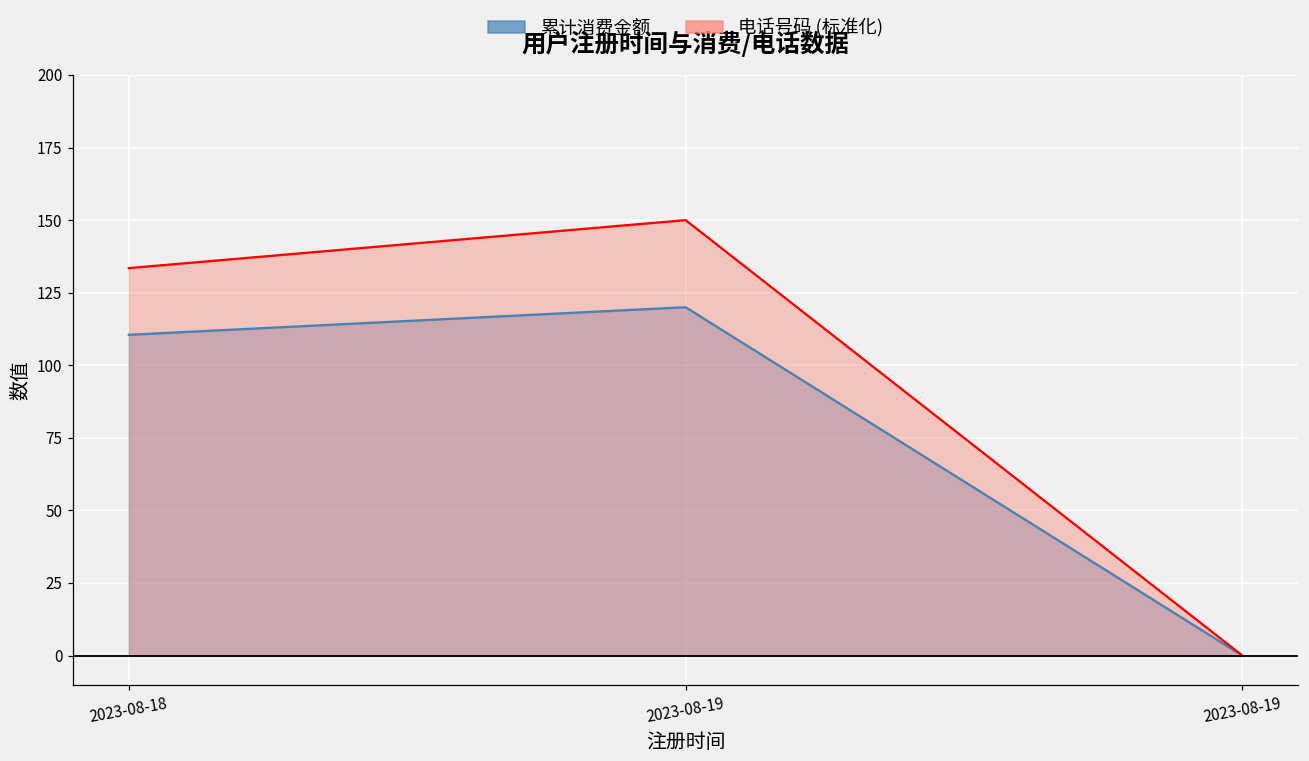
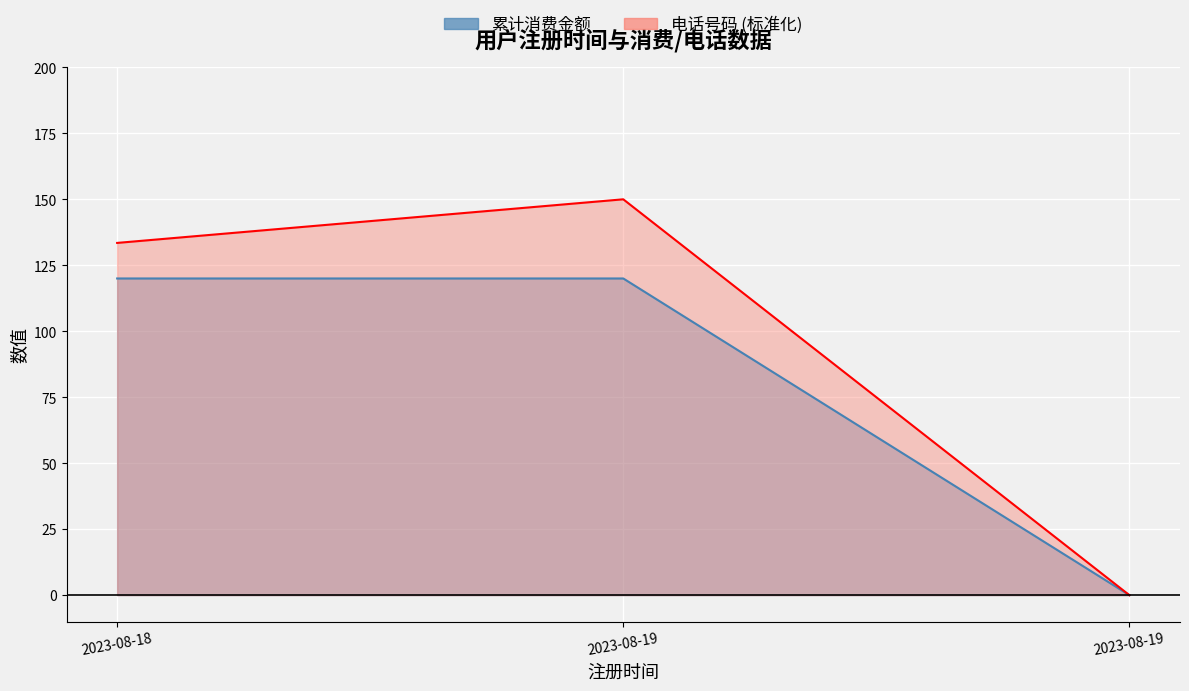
累计消费金额, 2023-08-18: 111 -> 120
